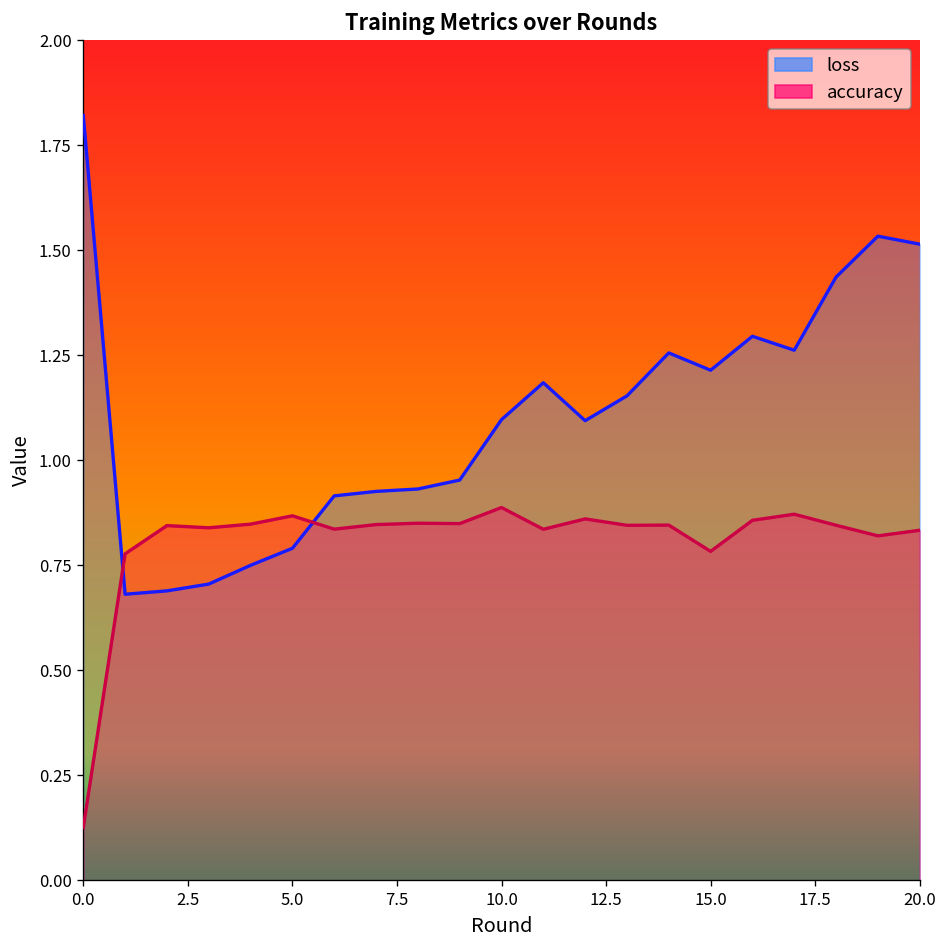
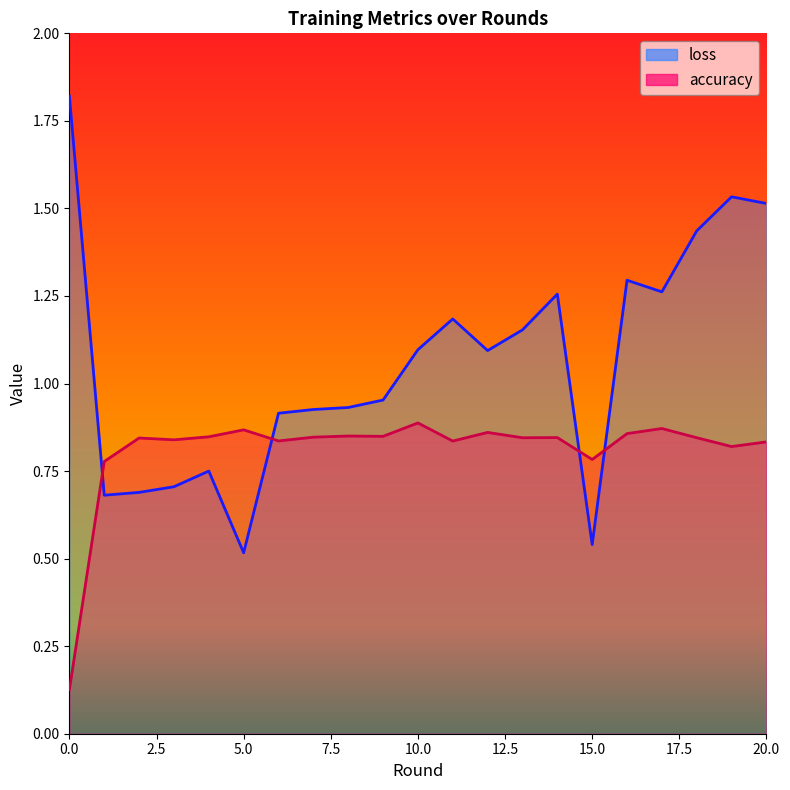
loss, 5.0: 0.79 -> 0.52
loss, 15.0: 1.21 -> 0.54
